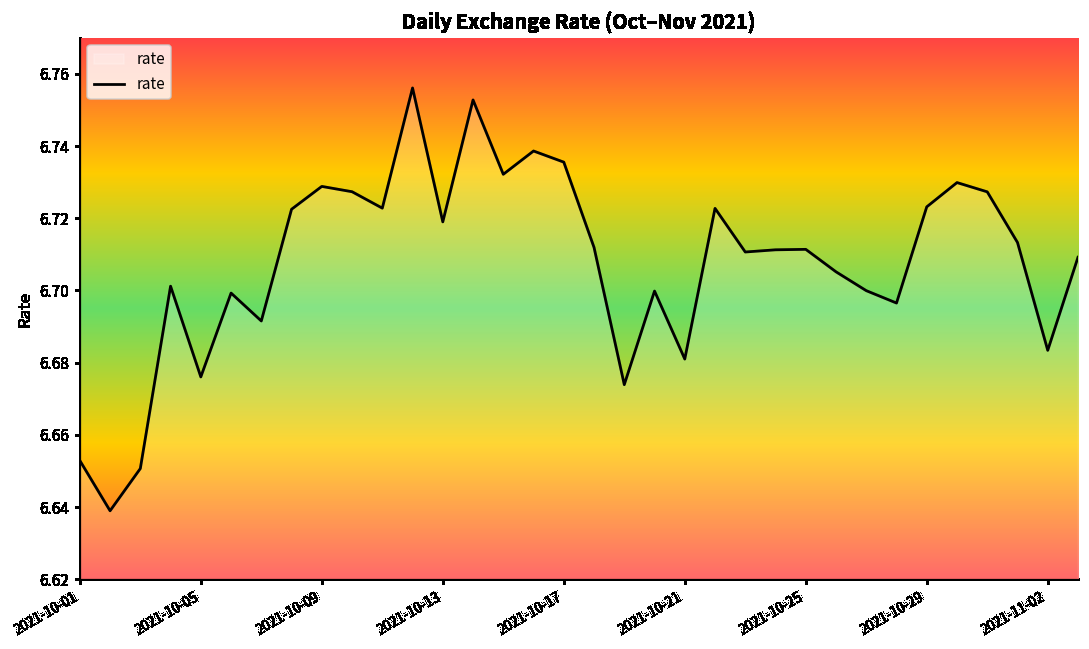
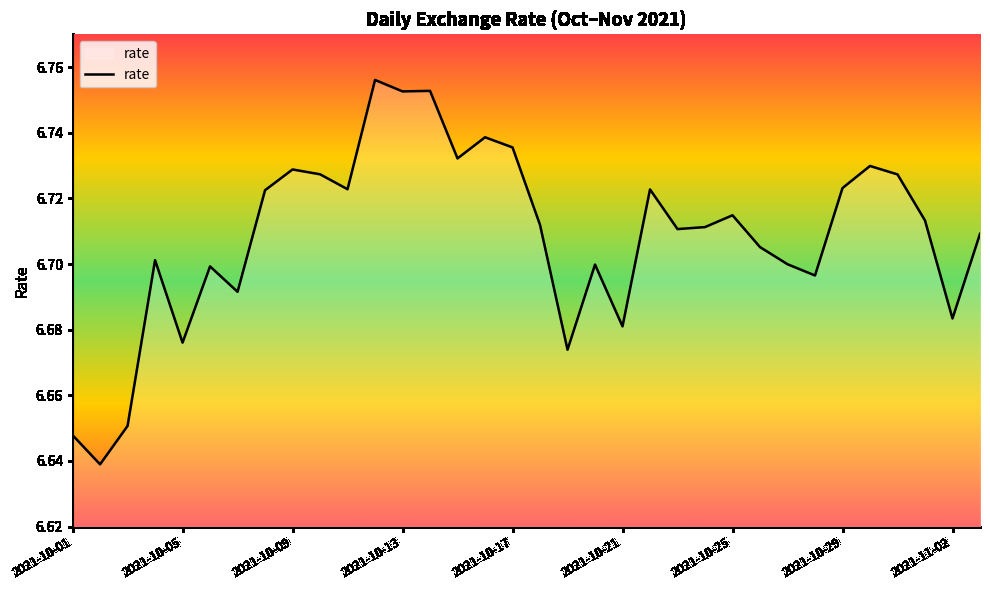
2021-10-01: 6.653 -> 6.648
2021-10-13: 6.719 -> 6.753
2021-10-25: 6.711 -> 6.715
